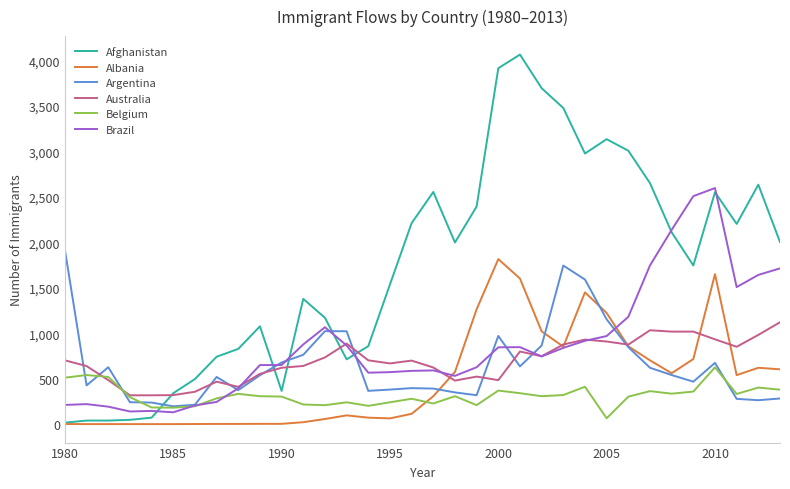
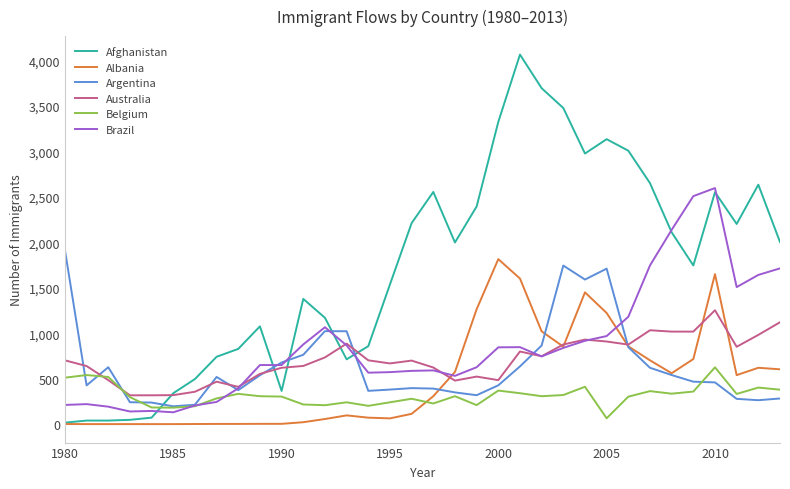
Afghanistan, 2000: 3,900 -> 3,300
Argentina, 2000: 1,000 -> 400
Argentina, 2005: 1,200 -> 1,700
Argentina, 2010: 700 -> 500
Australia, 2010: 900 -> 1,300
